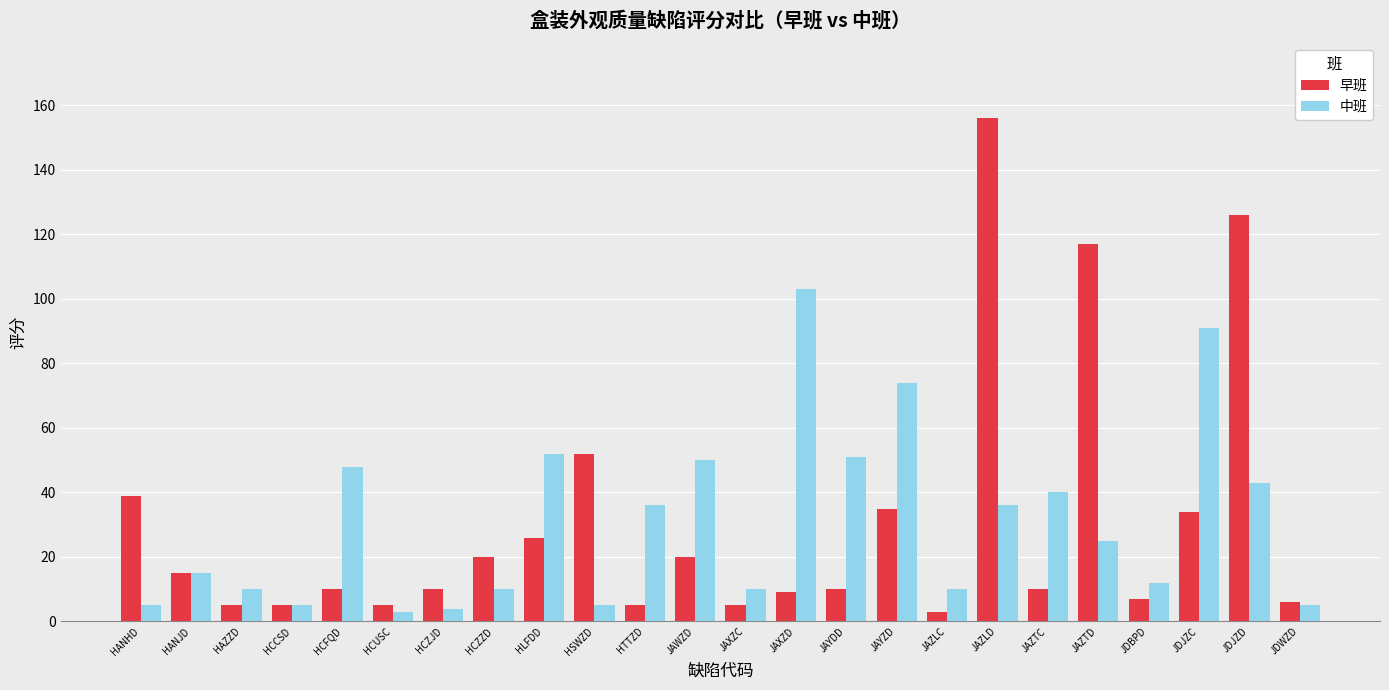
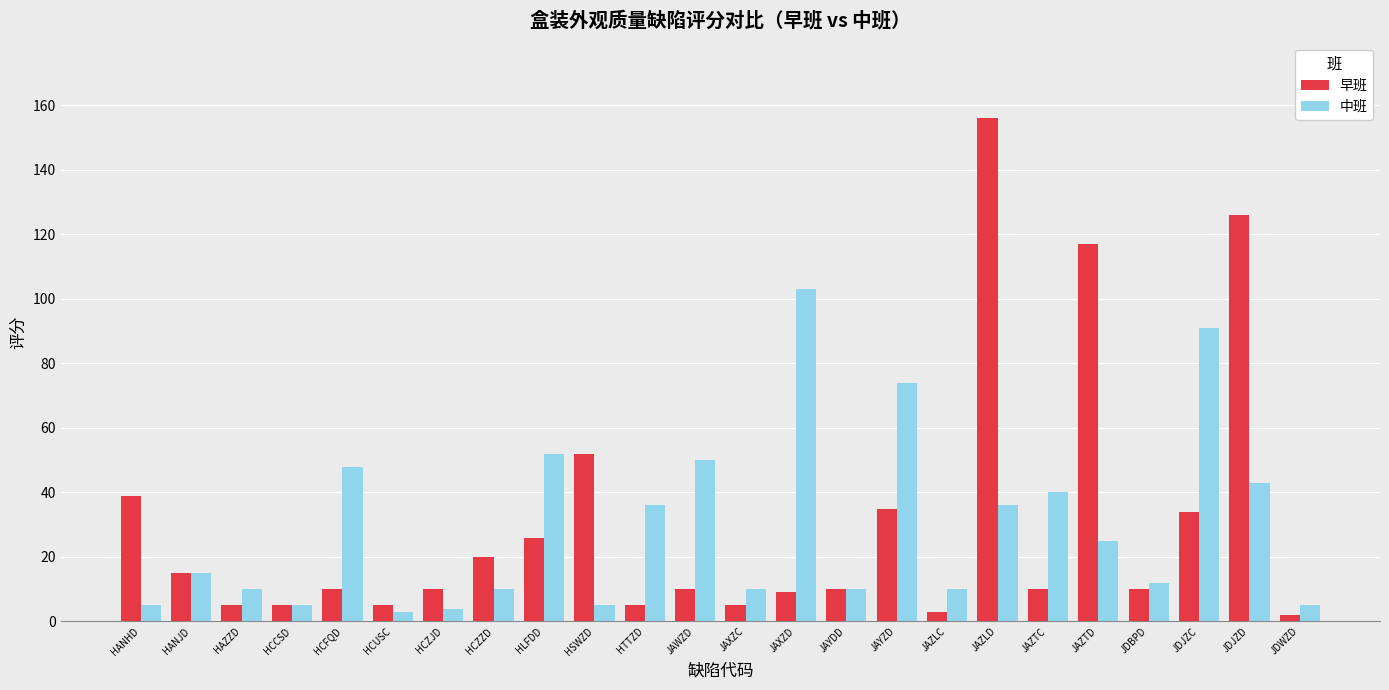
早班, JAWZD: 20 -> 10
中班, JAYDD: 51 -> 10
早班, JDBPD: 7 -> 10
早班, JDWZD: 6 -> 2
